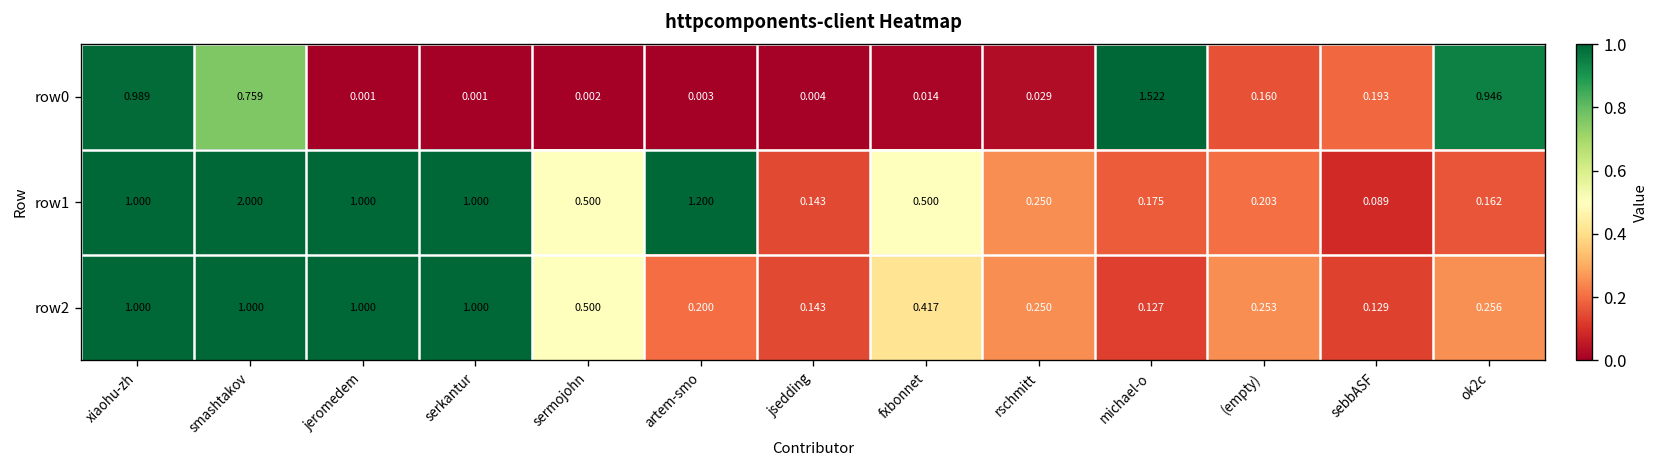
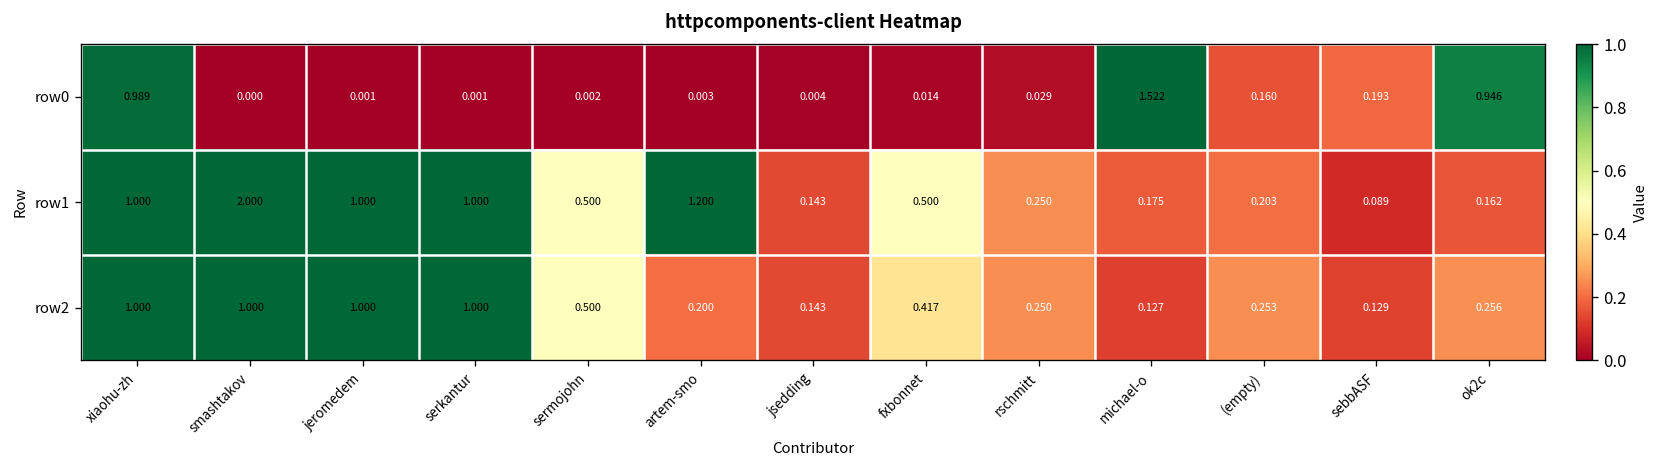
row0, smashtakov: 0.759 -> 0.000
